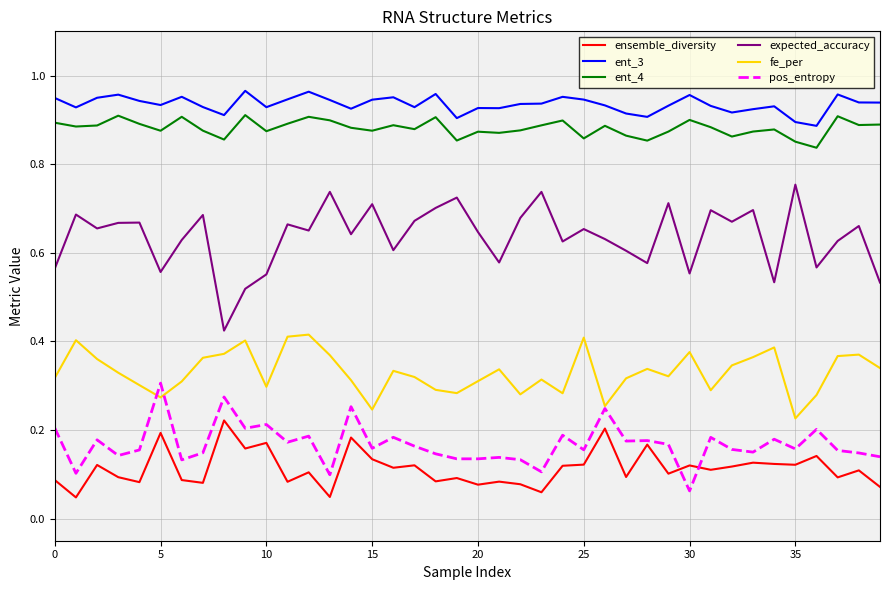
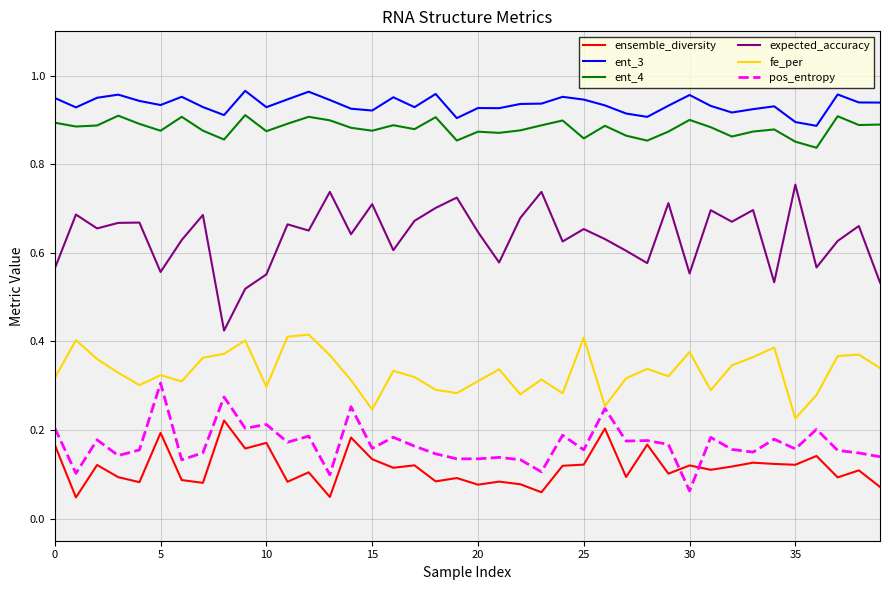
ensemble_diversity, 0: 0.09 -> 0.17
fe_per, 5: 0.27 -> 0.32
ent_3, 15: 0.95 -> 0.92
